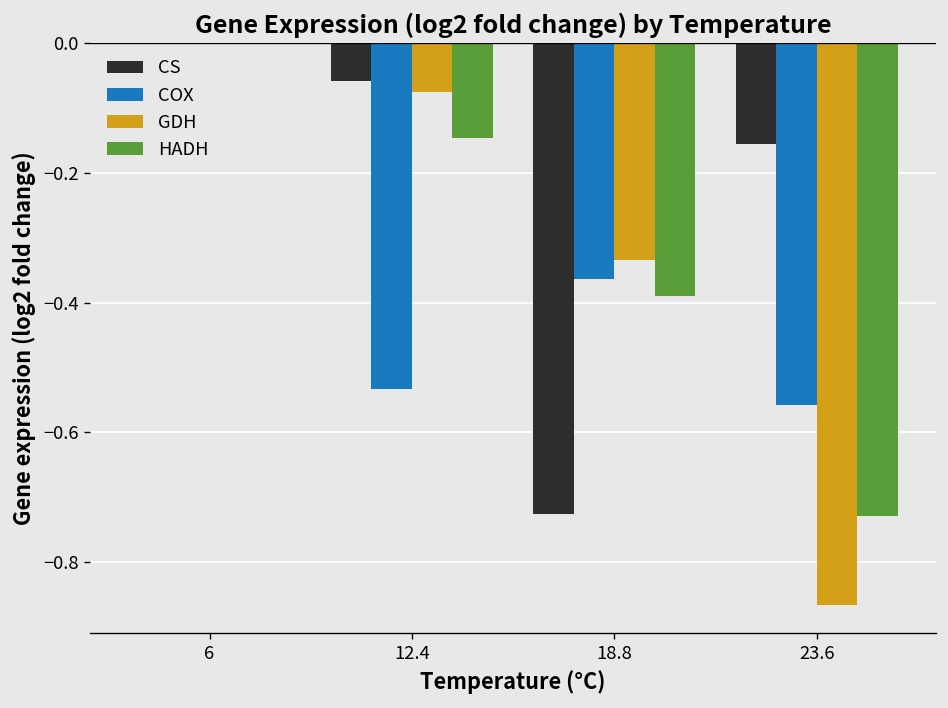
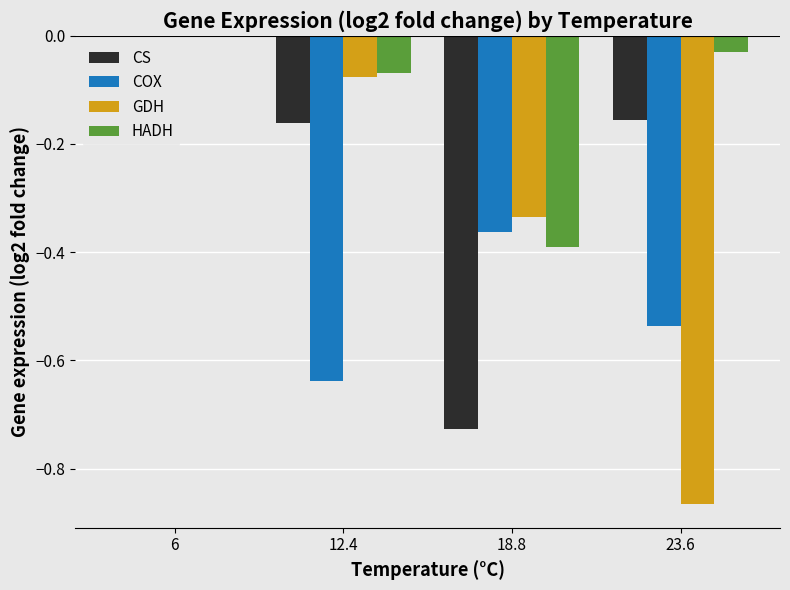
CS, 12.4: -0.06 -> -0.16
COX, 12.4: -0.53 -> -0.64
HADH, 12.4: -0.15 -> -0.07
COX, 23.6: -0.56 -> -0.54
HADH, 23.6: -0.73 -> -0.03
